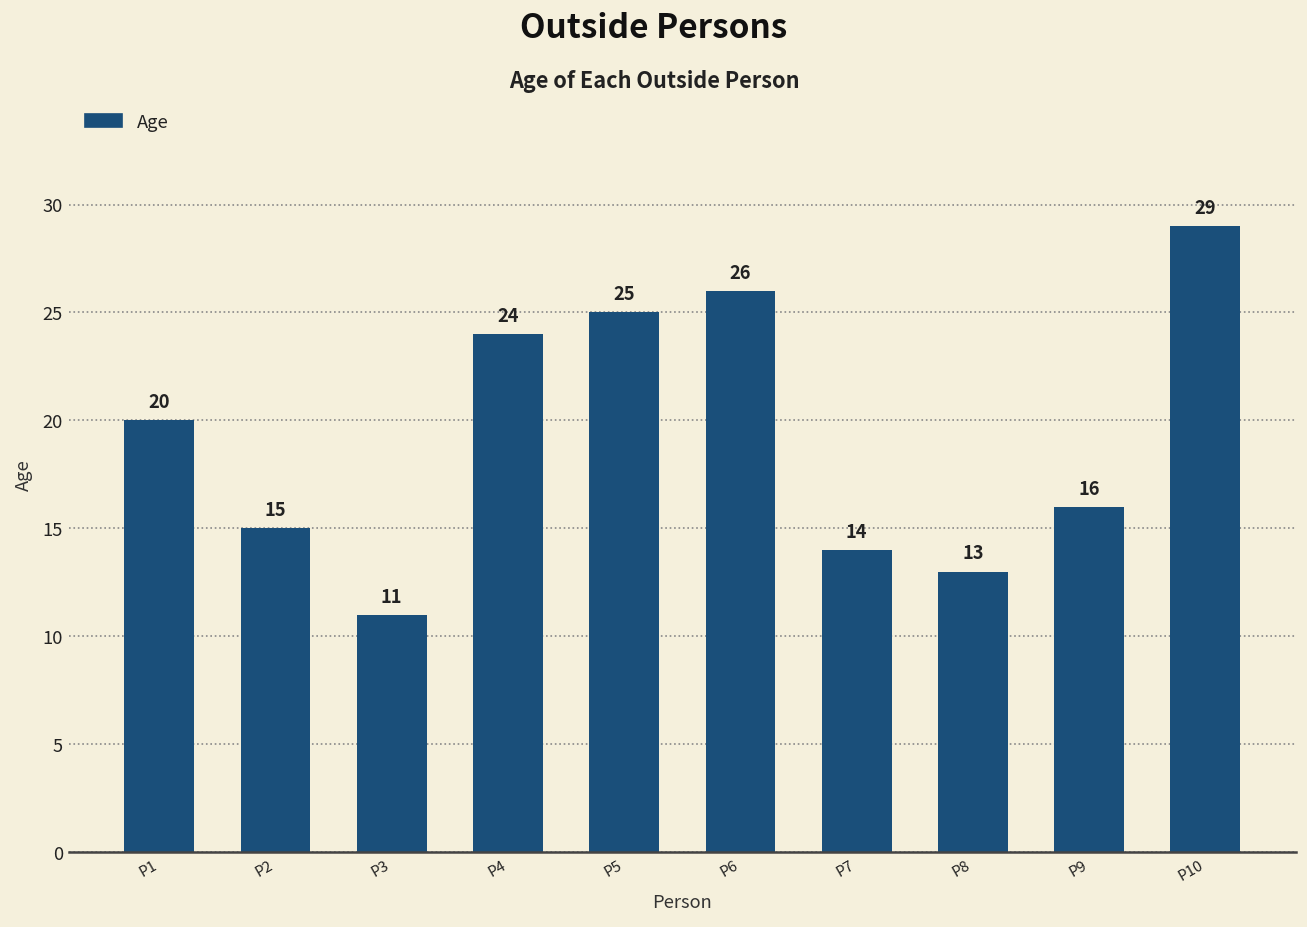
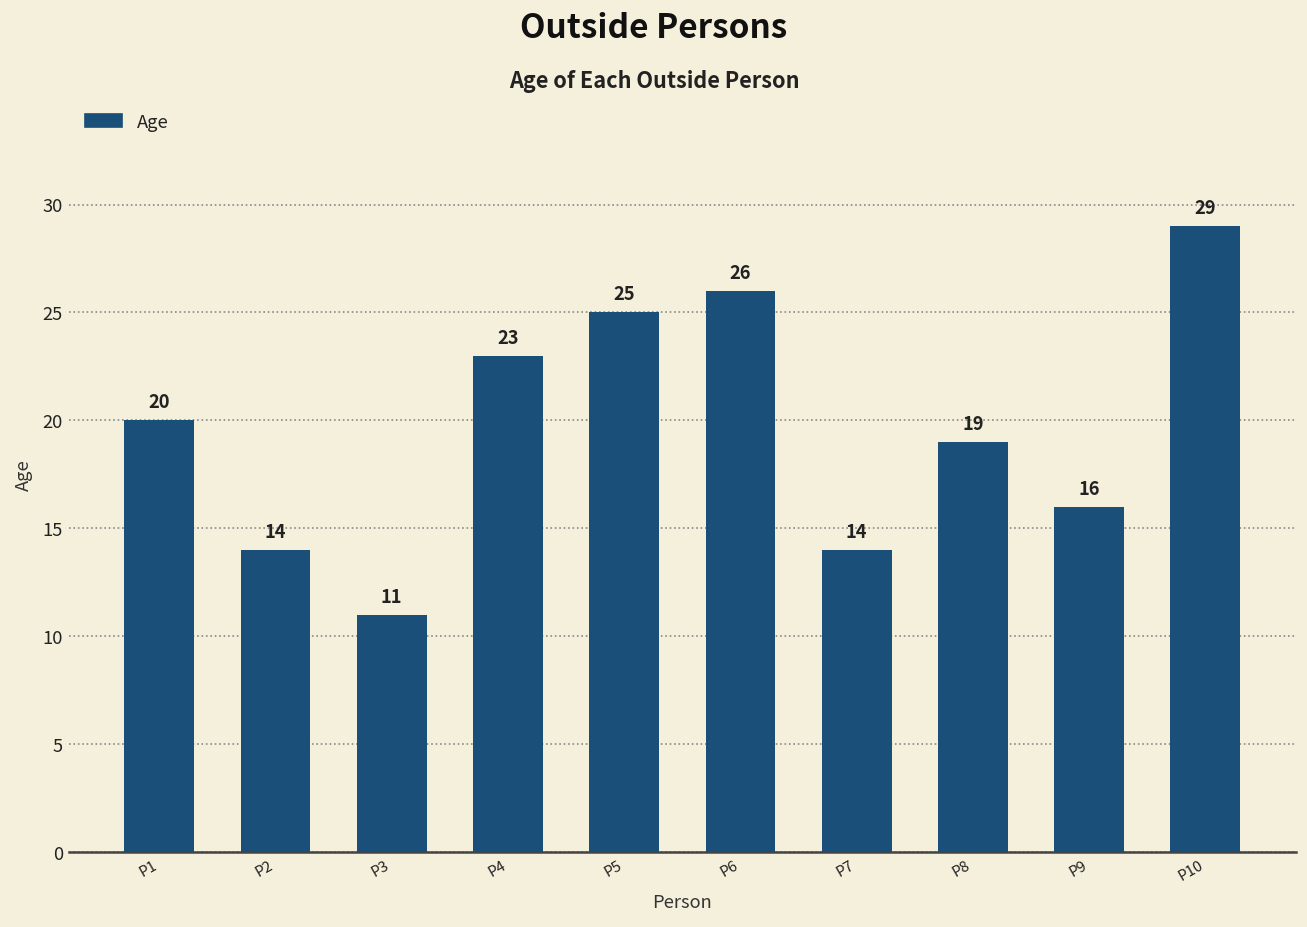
P2: 15 -> 14
P4: 24 -> 23
P8: 13 -> 19
